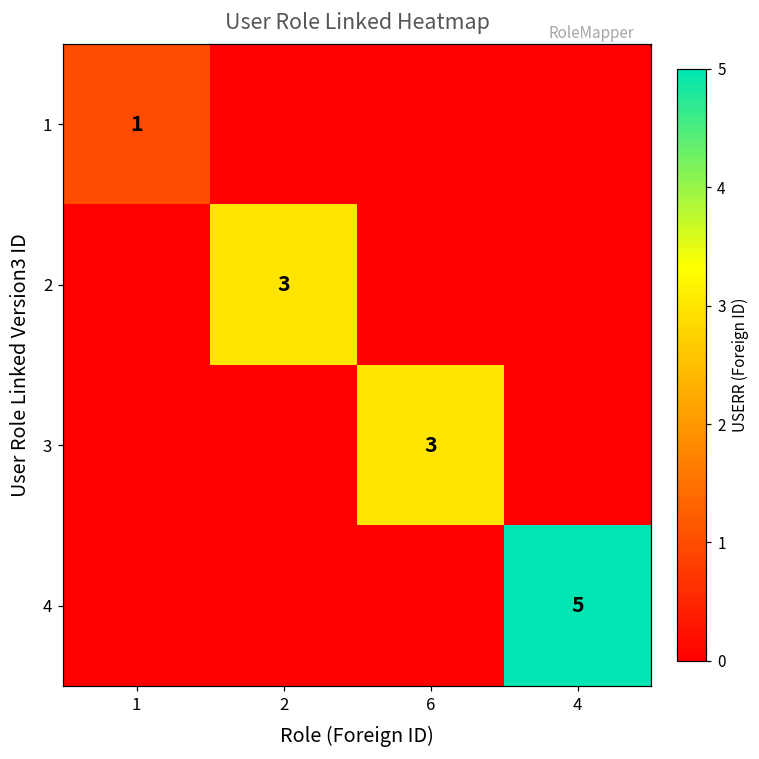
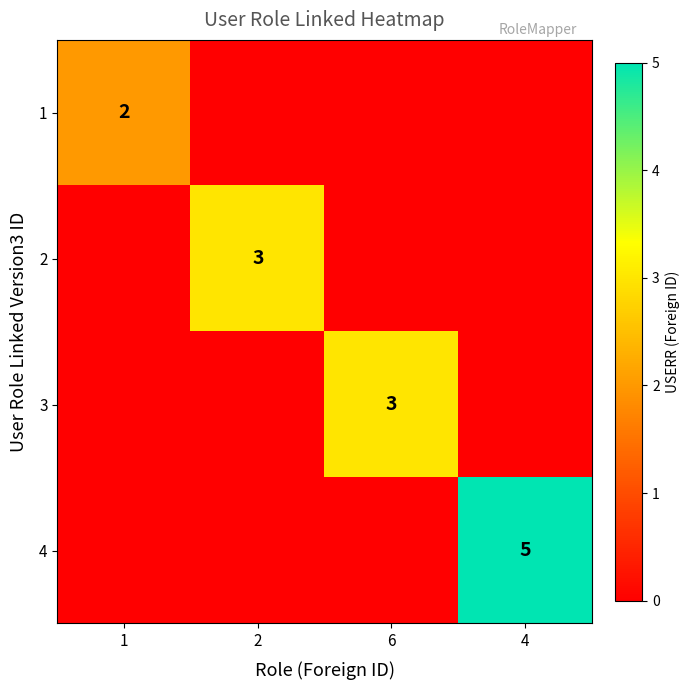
1, 1: 1 -> 2
